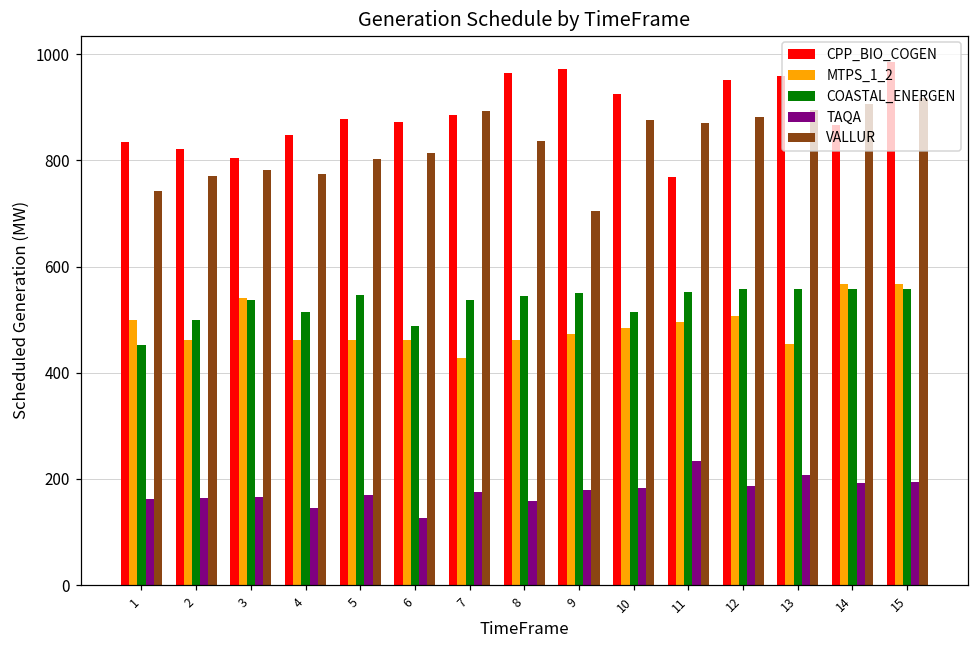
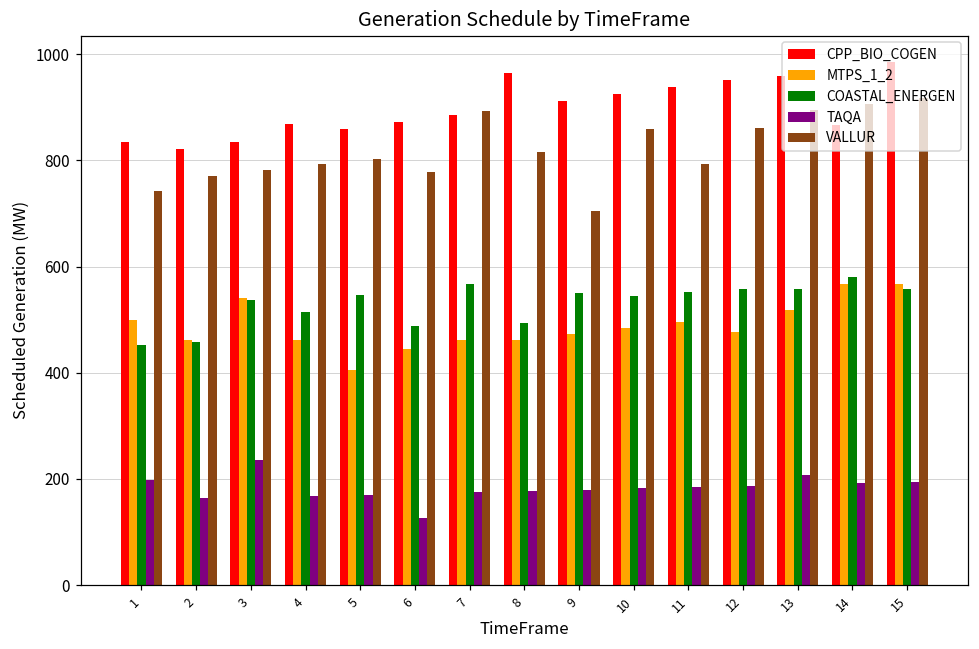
TAQA, 1: 160 -> 200
COASTAL_ENERGEN, 2: 500 -> 460
CPP_BIO_COGEN, 3: 810 -> 830
TAQA, 3: 170 -> 240
CPP_BIO_COGEN, 4: 850 -> 870
TAQA, 4: 140 -> 170
VALLUR, 4: 770 -> 790
CPP_BIO_COGEN, 5: 880 -> 860
MTPS_1_2, 5: 460 -> 410
MTPS_1_2, 6: 460 -> 440
VALLUR, 6: 810 -> 780
MTPS_1_2, 7: 430 -> 460
COASTAL_ENERGEN, 7: 540 -> 570
COASTAL_ENERGEN, 8: 540 -> 490
TAQA, 8: 160 -> 180
VALLUR, 8: 840 -> 820
CPP_BIO_COGEN, 9: 970 -> 910
COASTAL_ENERGEN, 10: 510 -> 540
VALLUR, 10: 880 -> 860
CPP_BIO_COGEN, 11: 770 -> 940
TAQA, 11: 230 -> 180
VALLUR, 11: 870 -> 790
MTPS_1_2, 12: 510 -> 480
VALLUR, 12: 880 -> 860
MTPS_1_2, 13: 450 -> 520
COASTAL_ENERGEN, 14: 560 -> 580
